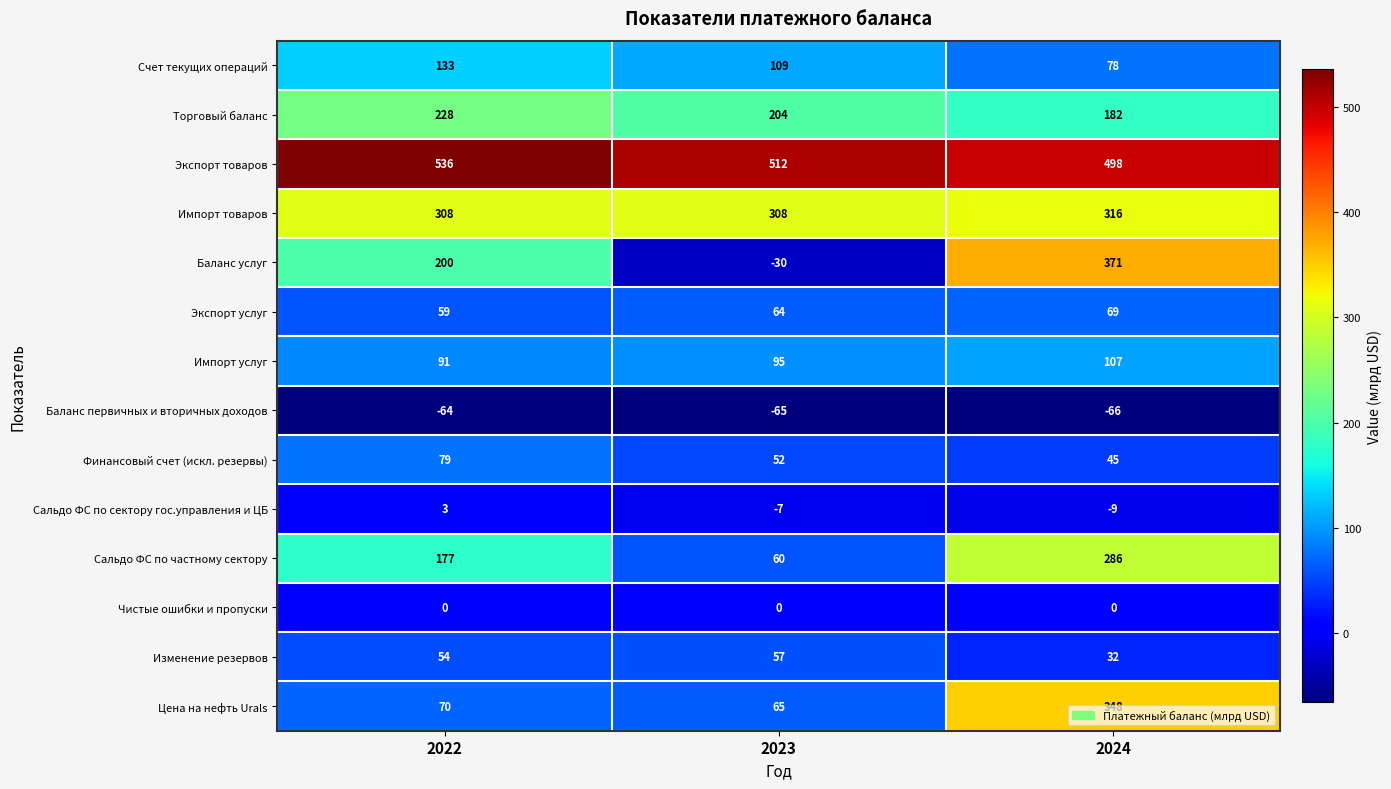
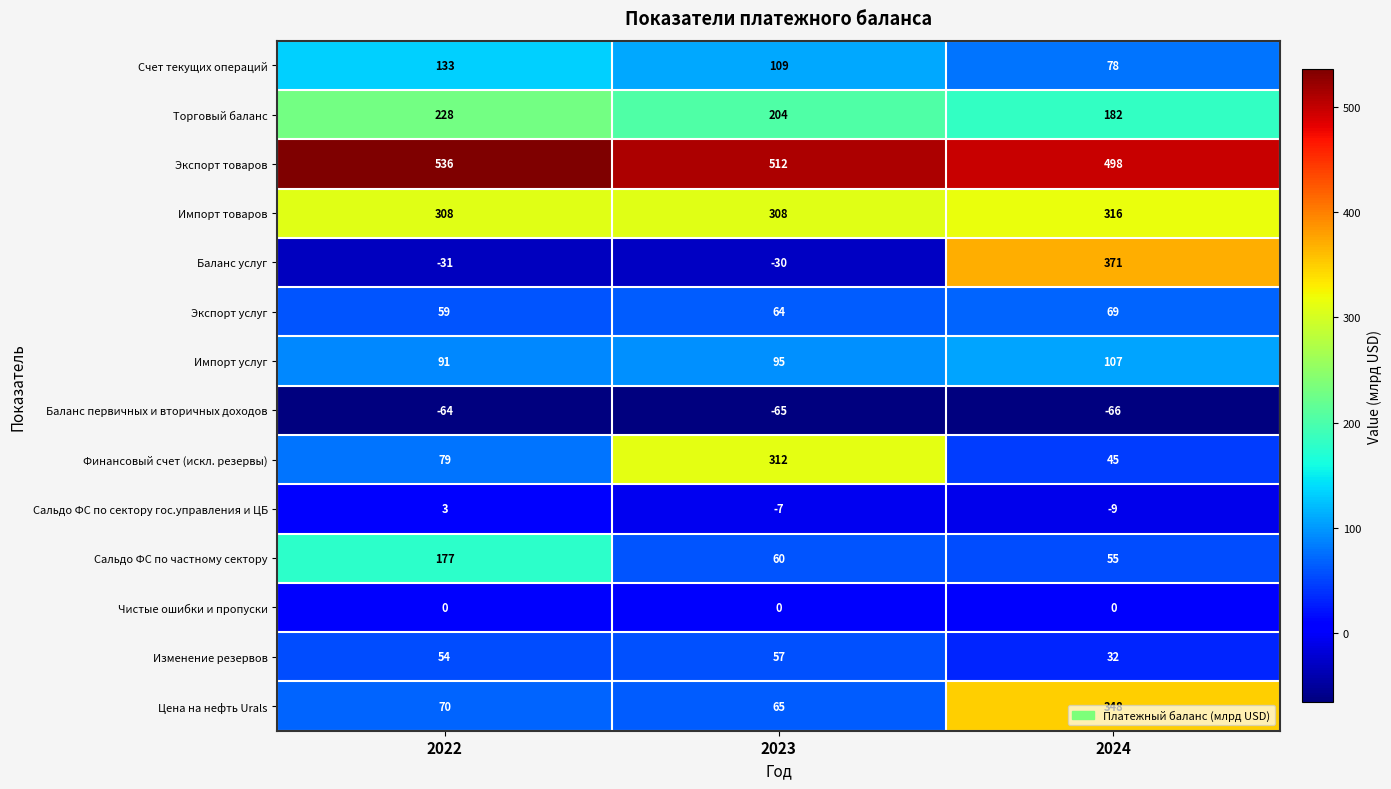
Баланс услуг, 2022: 200 -> -31
Финансовый счет (искл. резервы), 2023: 52 -> 312
Сальдо ФС по частному сектору, 2024: 286 -> 55
